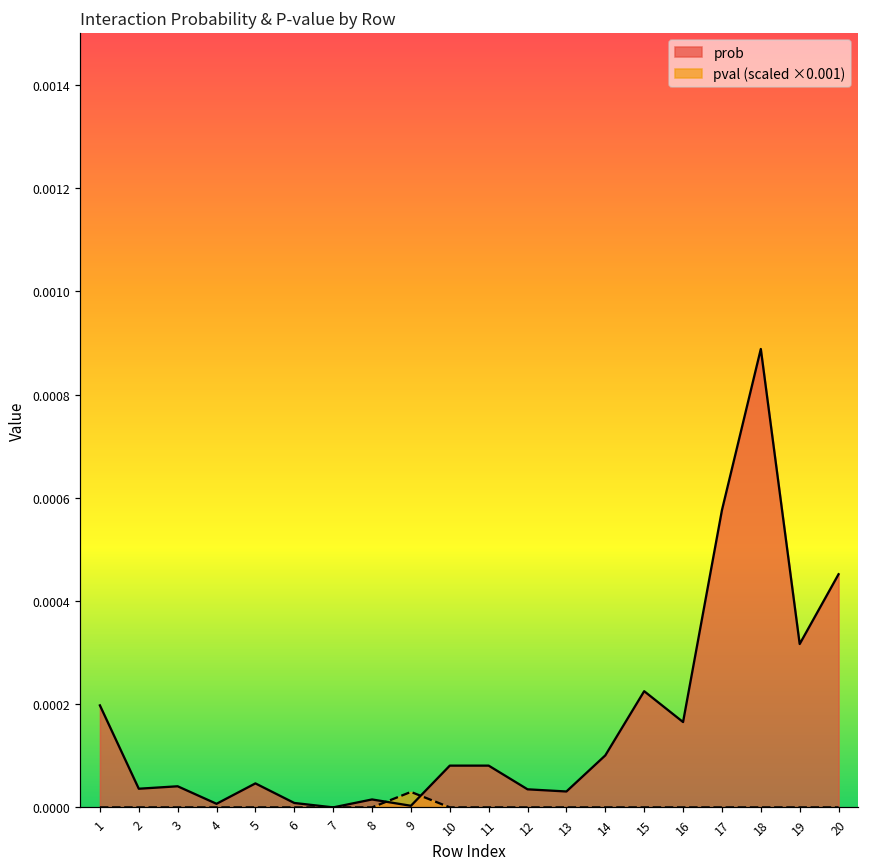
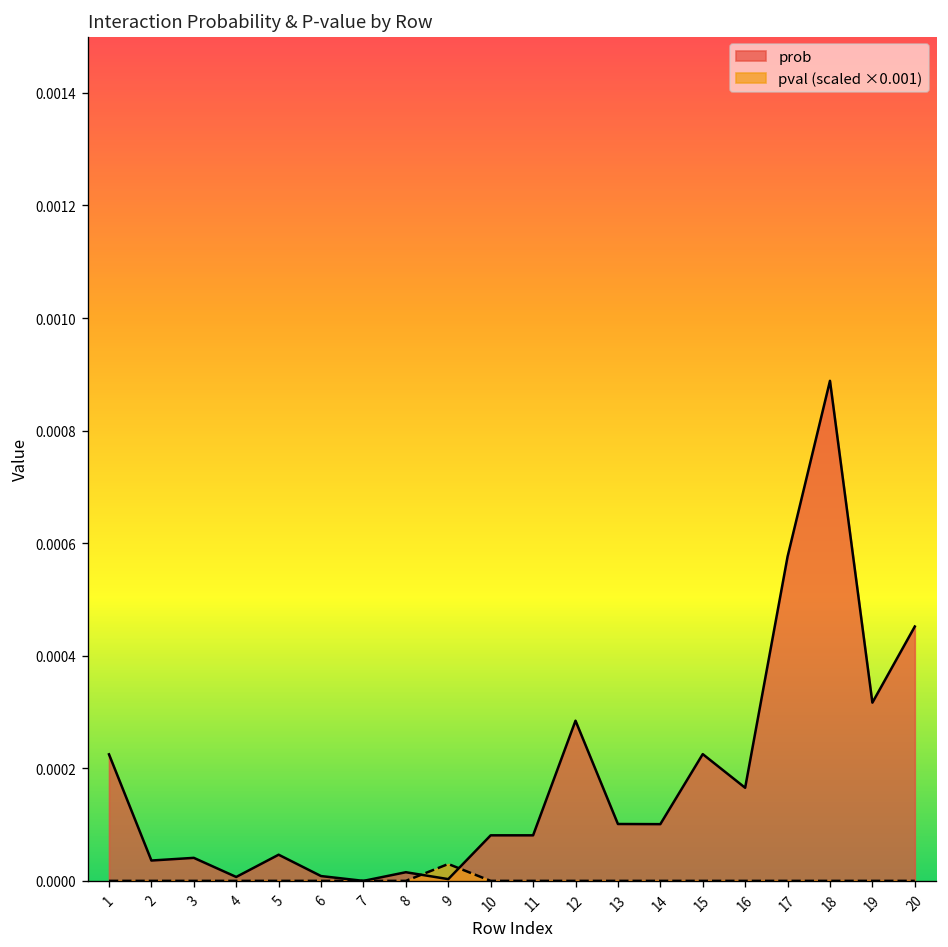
prob, 1: 0.00020 -> 0.00022
prob, 12: 0.00004 -> 0.00028
prob, 13: 0.00003 -> 0.00010
